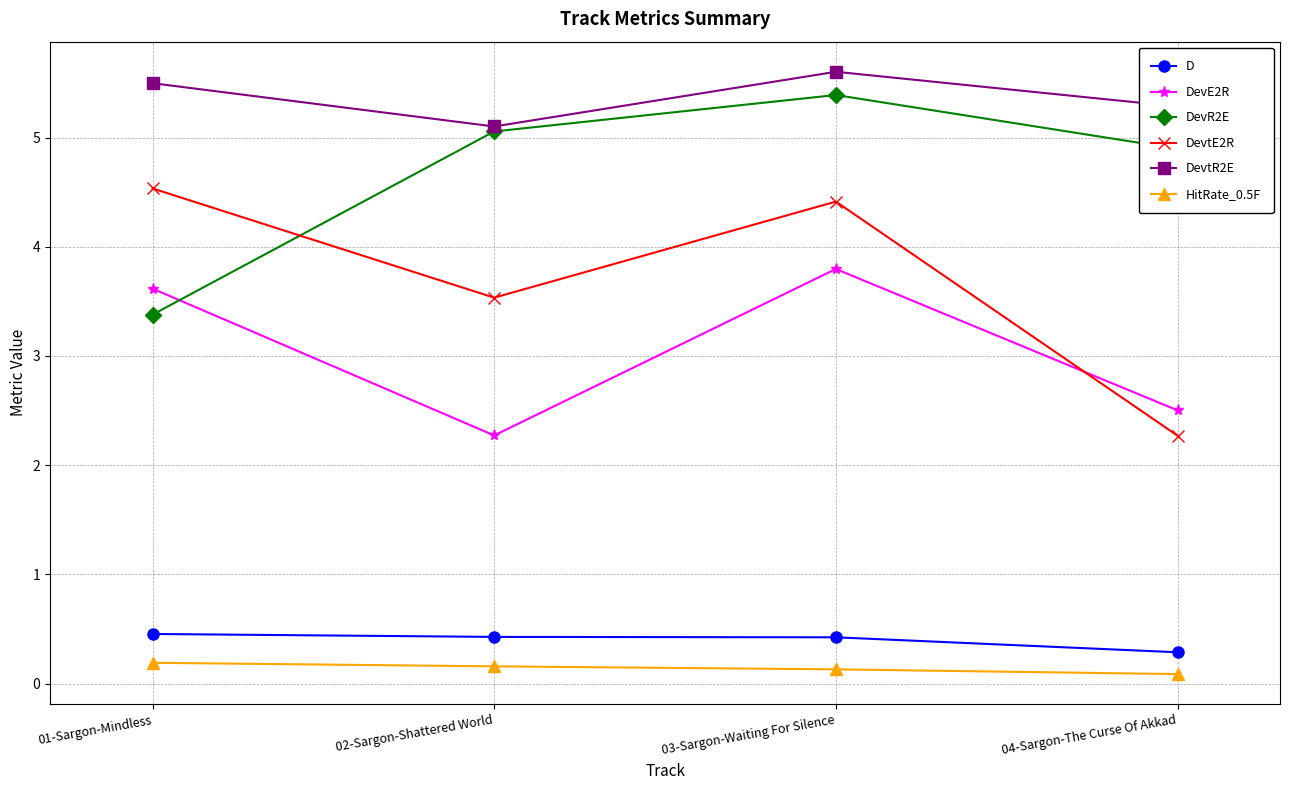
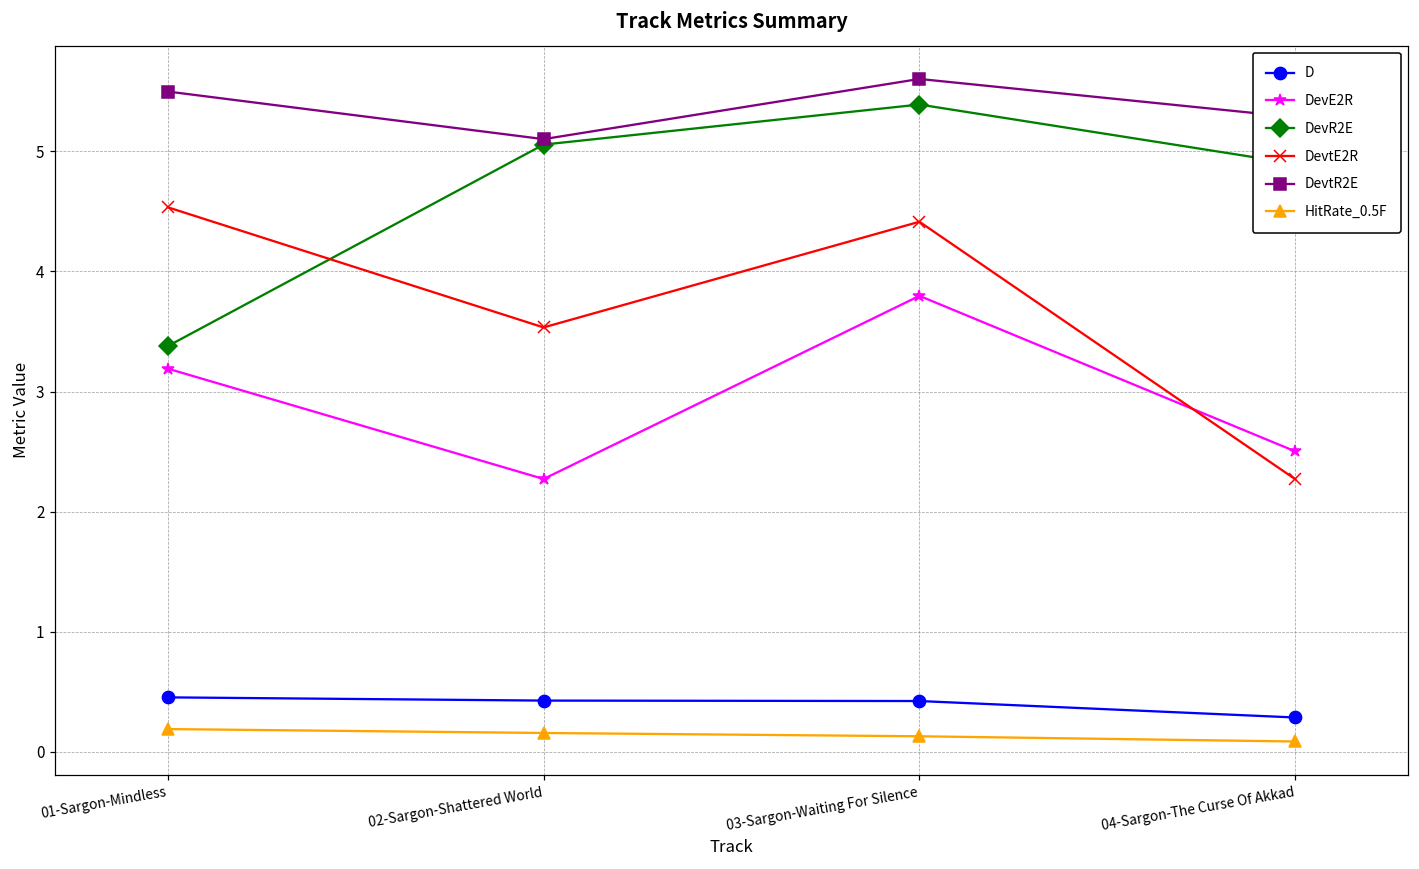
DevE2R, 01-Sargon-Mindless: 3.62 -> 3.19
